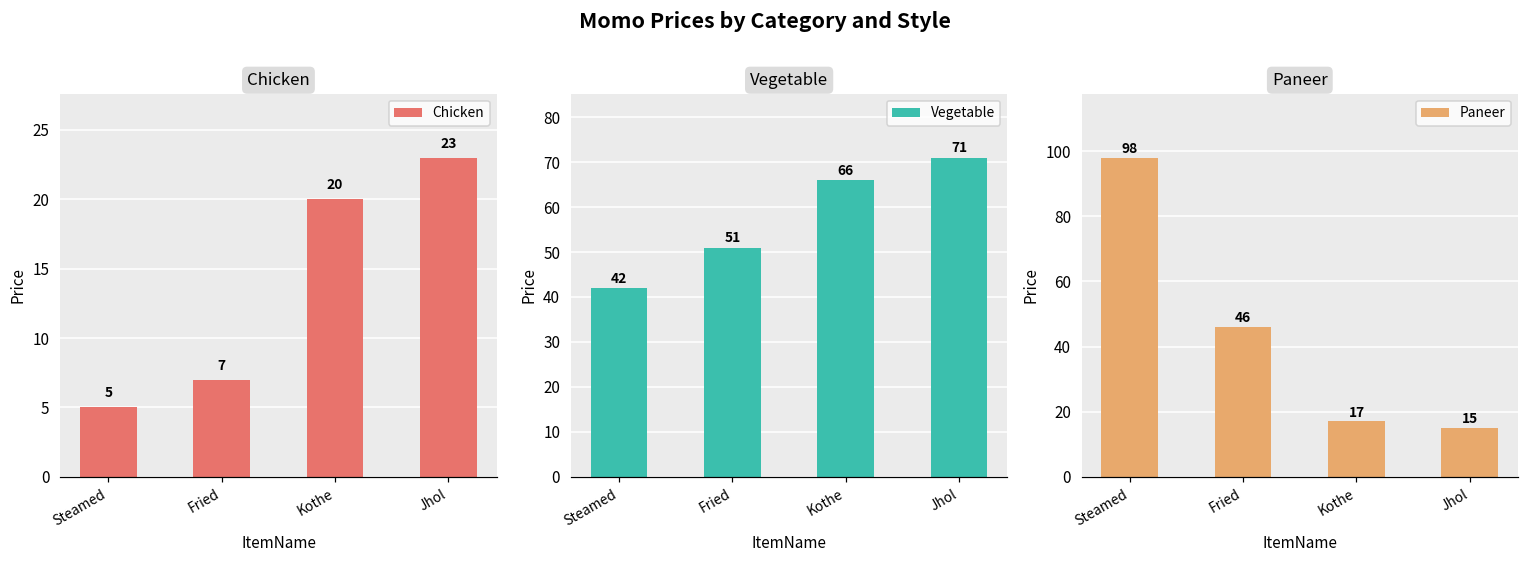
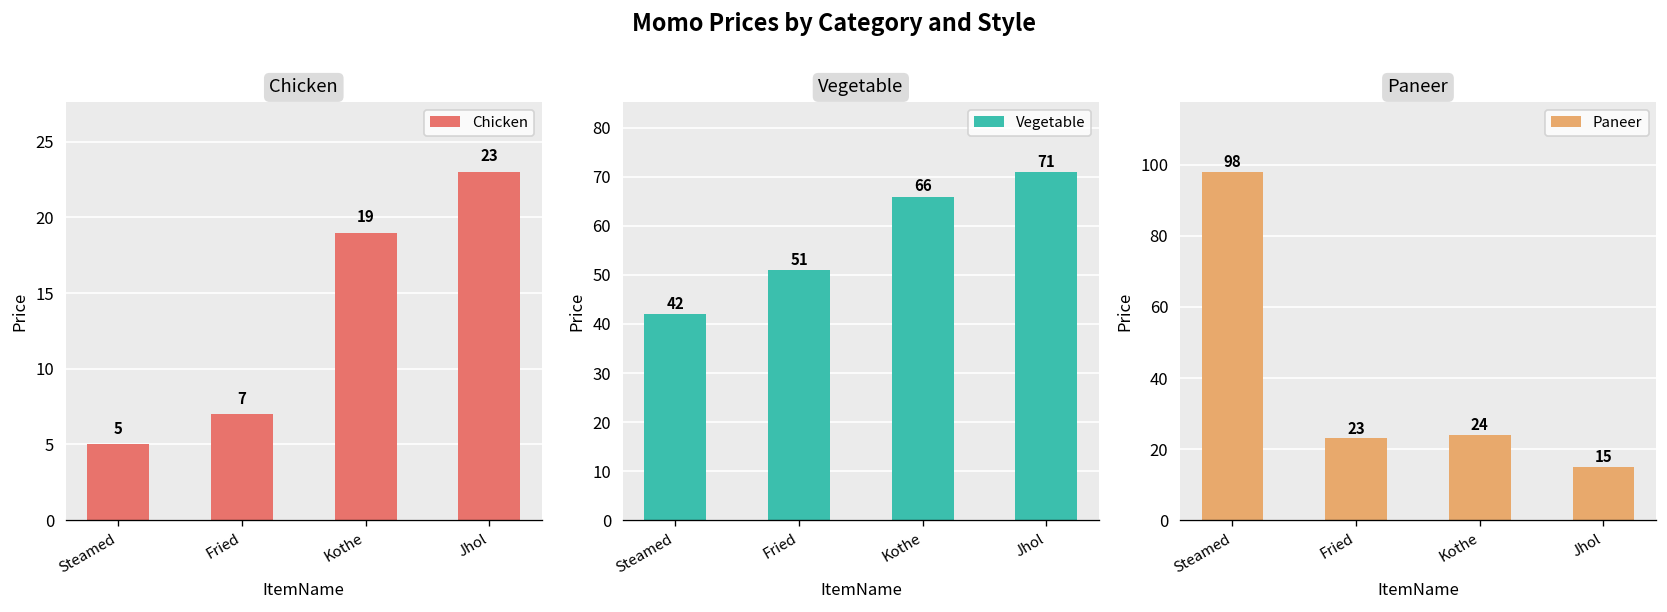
Chicken, Kothe: 20 -> 19
Paneer, Fried: 46 -> 23
Paneer, Kothe: 17 -> 24
